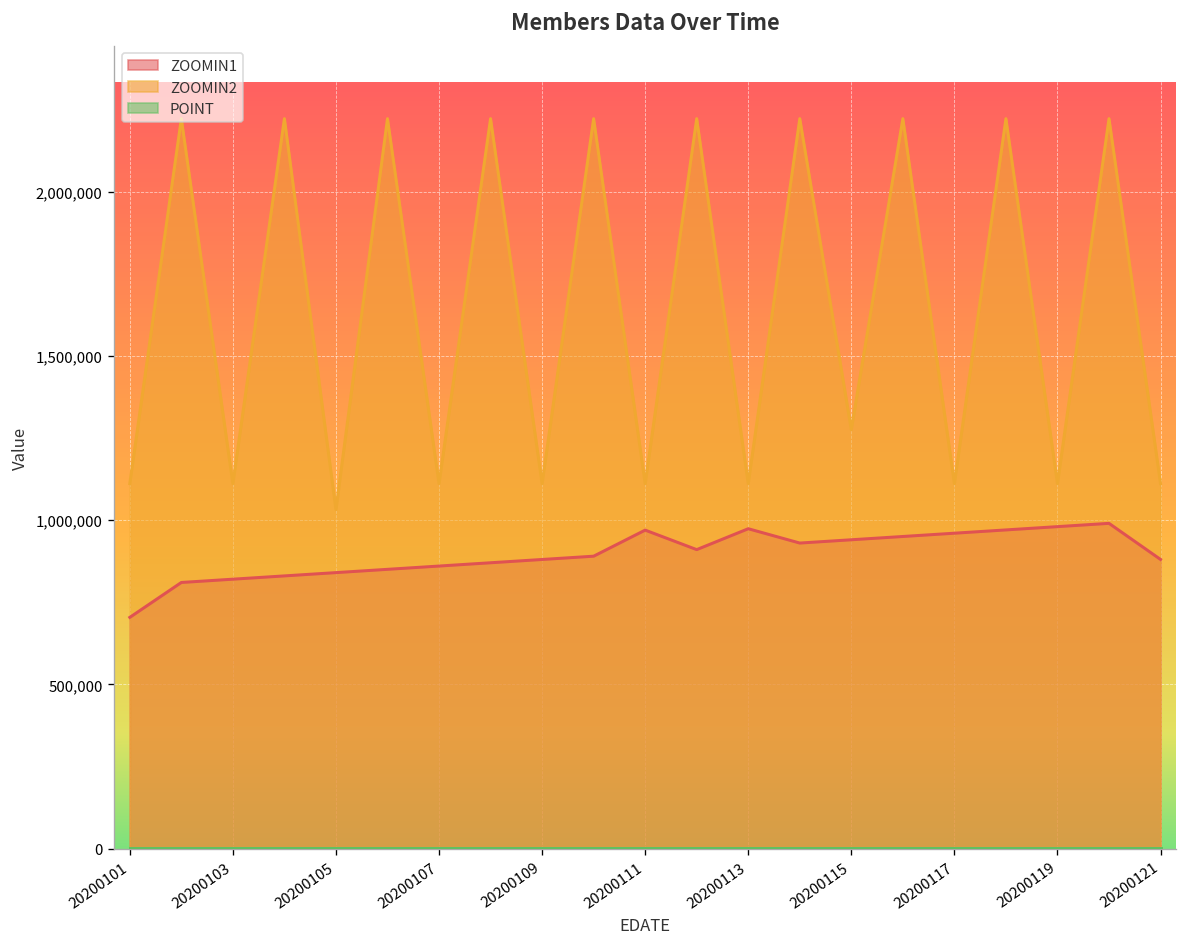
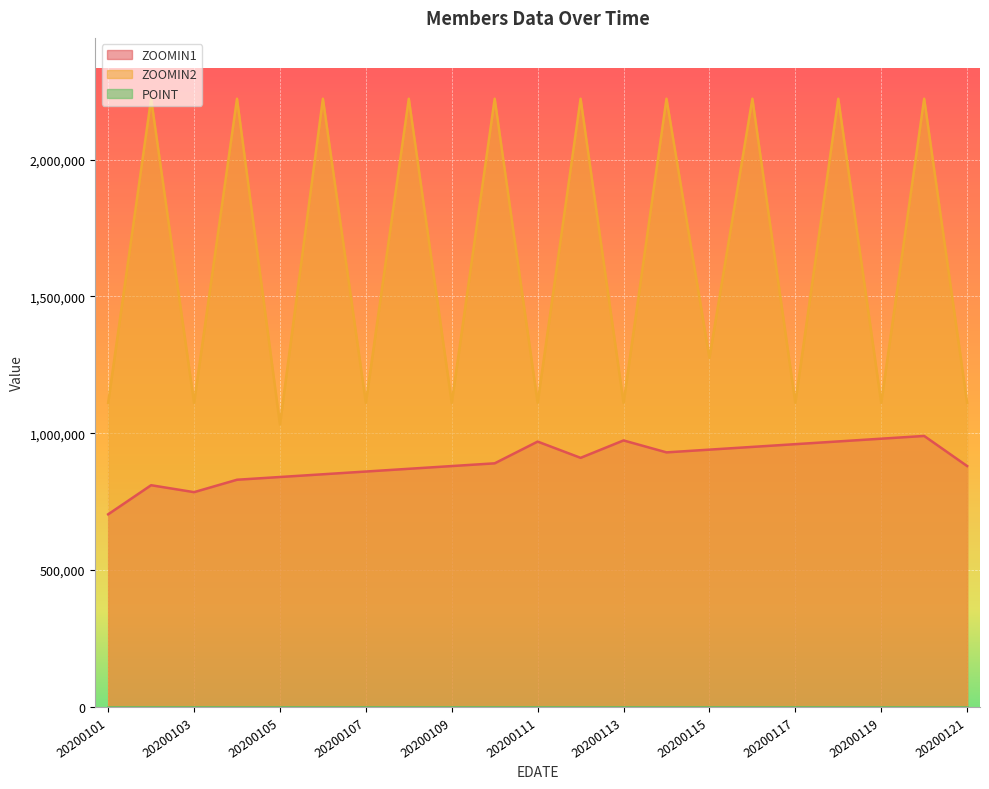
ZOOMIN1, 20200103: 820,000 -> 780,000
